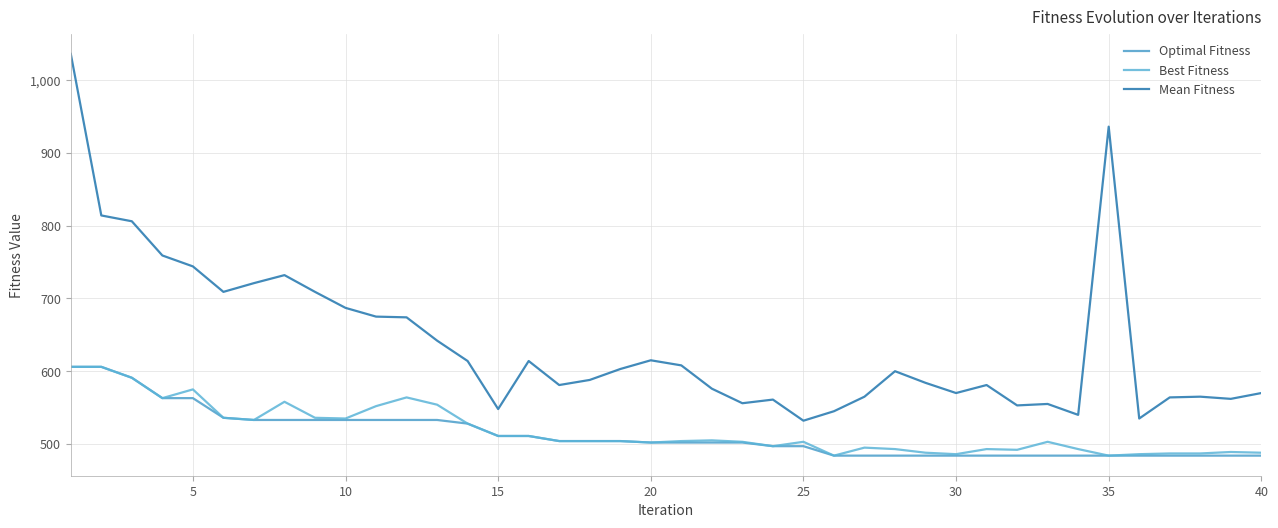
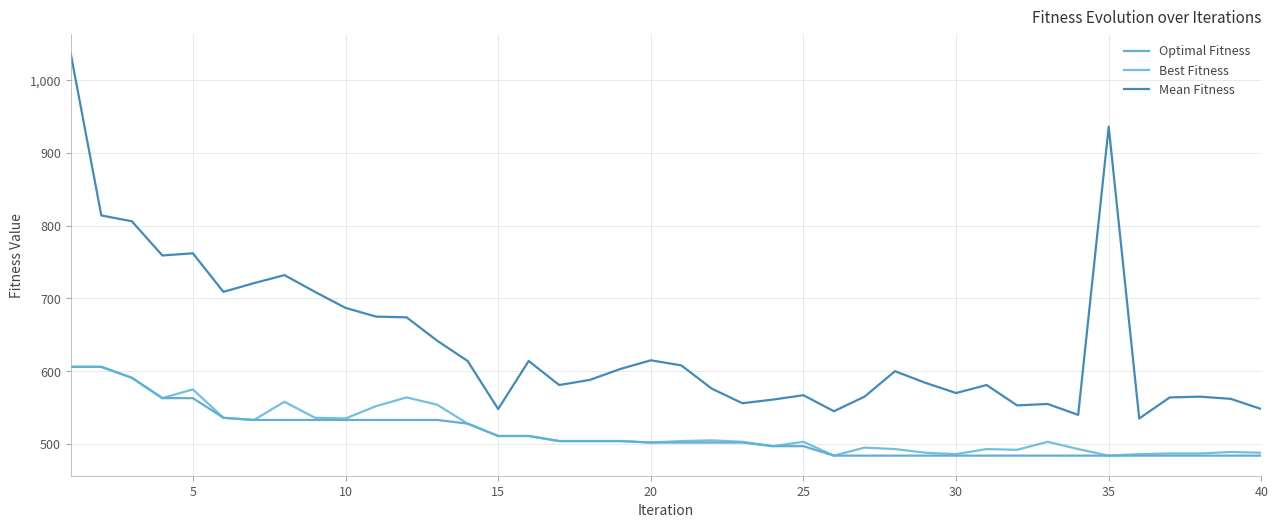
Mean Fitness, 5: 740 -> 760
Mean Fitness, 25: 530 -> 570
Mean Fitness, 40: 570 -> 550
